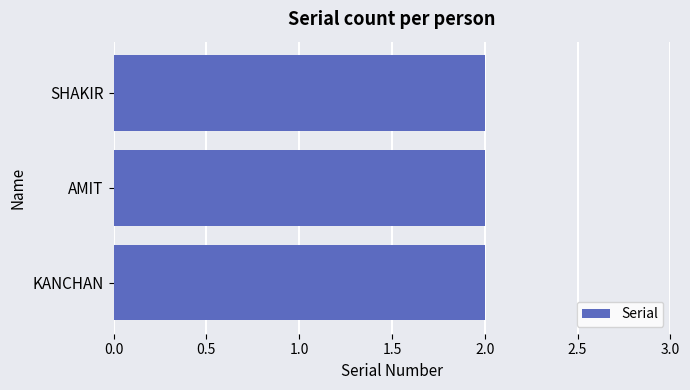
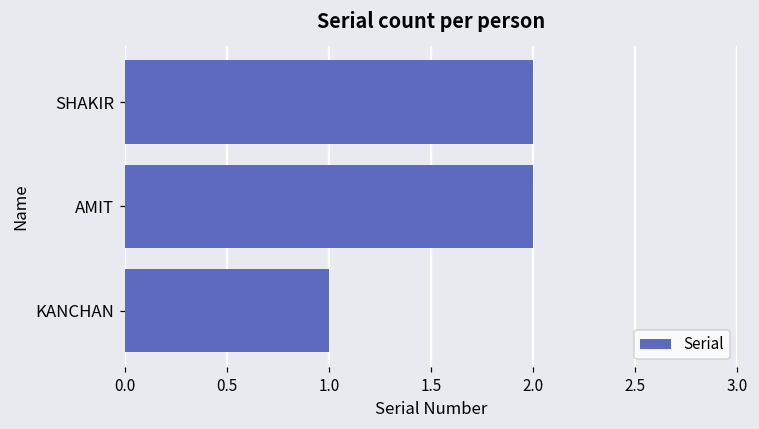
KANCHAN: 2 -> 1
